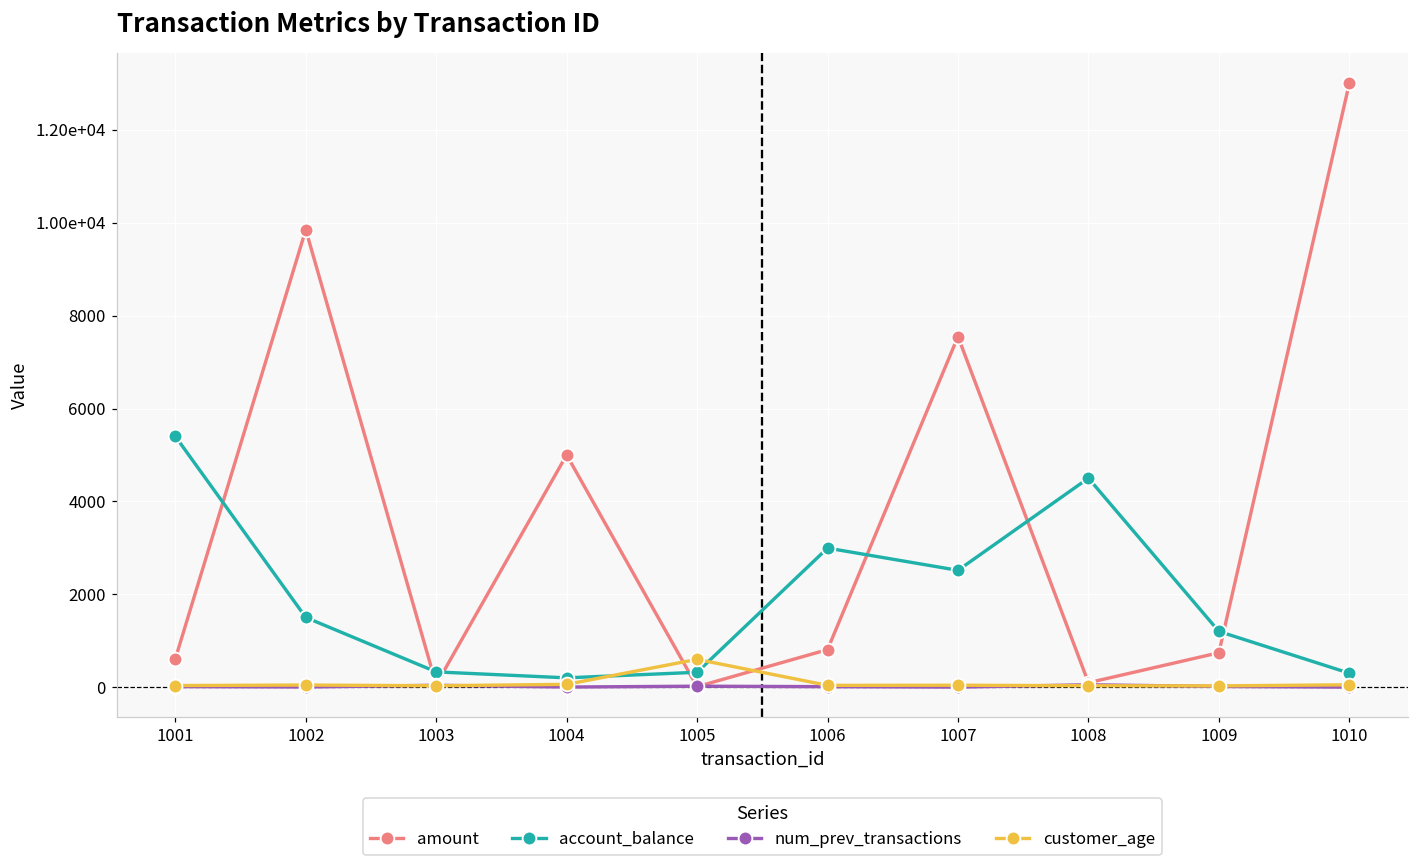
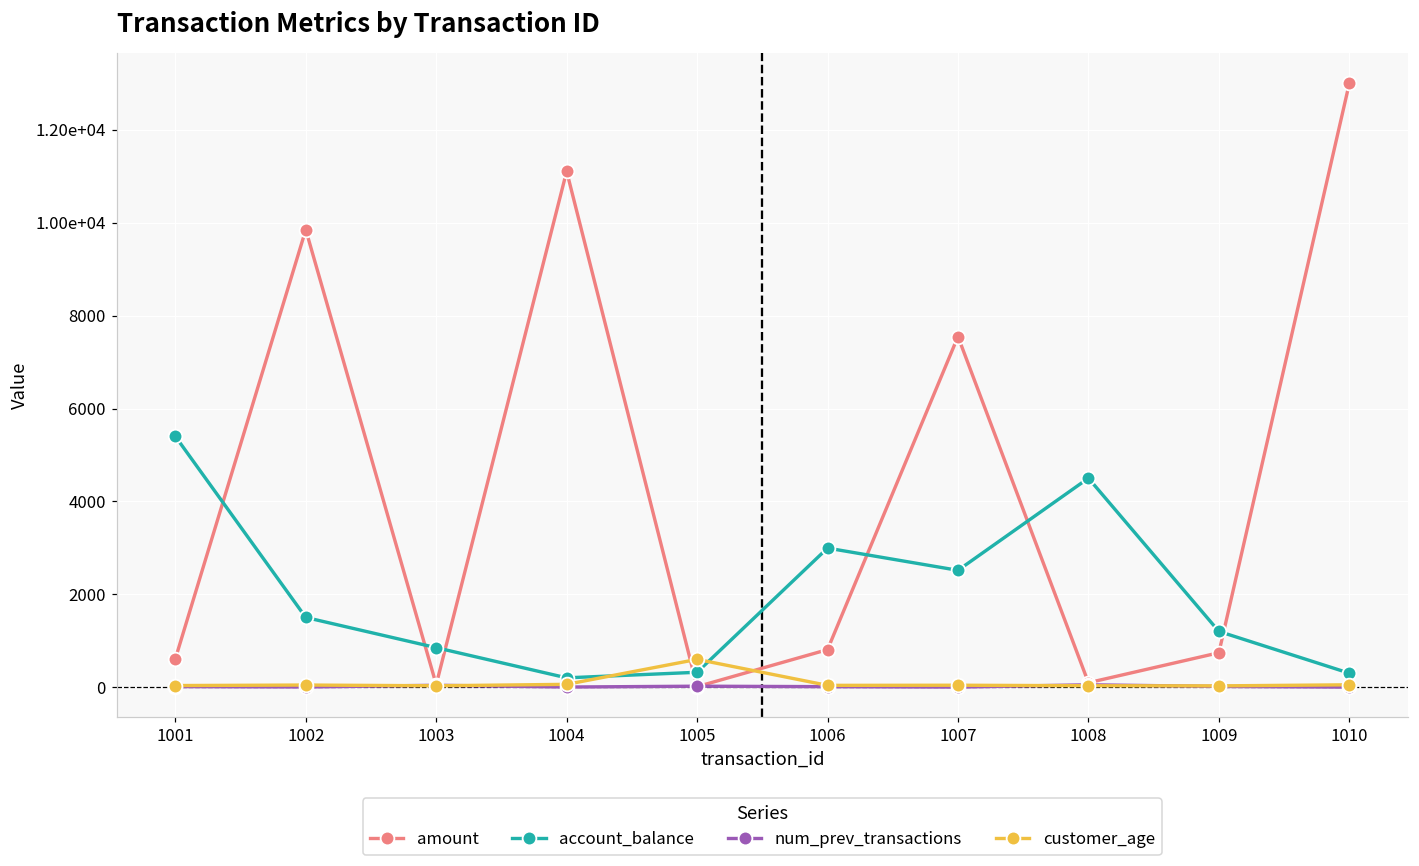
account_balance, 1003: 300 -> 900
amount, 1004: 5000 -> 11100
